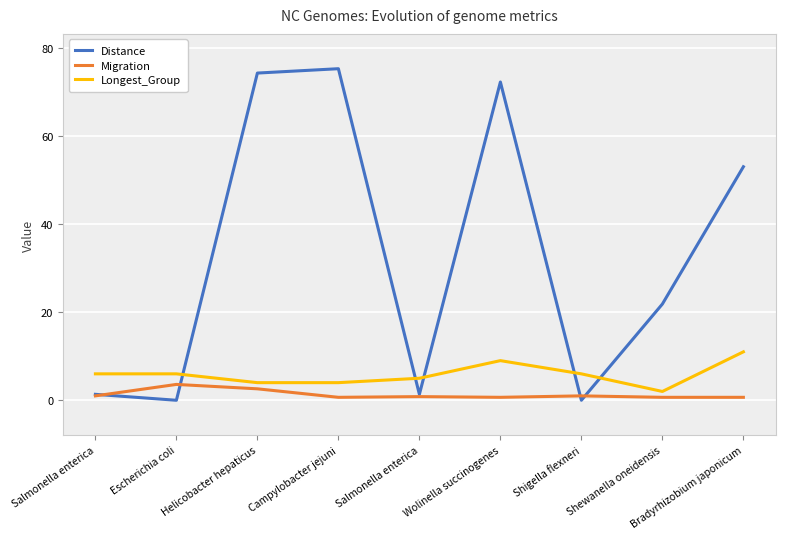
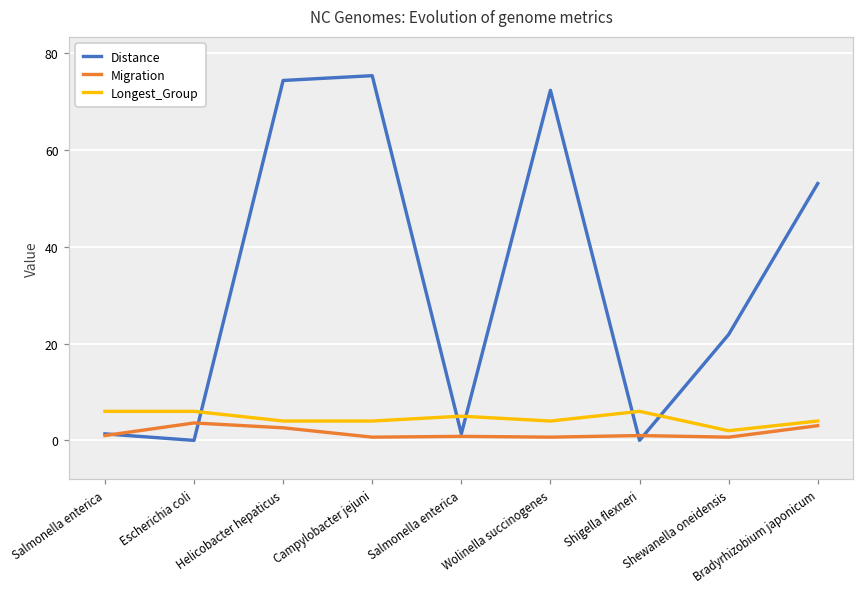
Longest_Group, Wolinella succinogenes: 9 -> 4
Migration, Bradyrhizobium japonicum: 1 -> 3
Longest_Group, Bradyrhizobium japonicum: 11 -> 4
